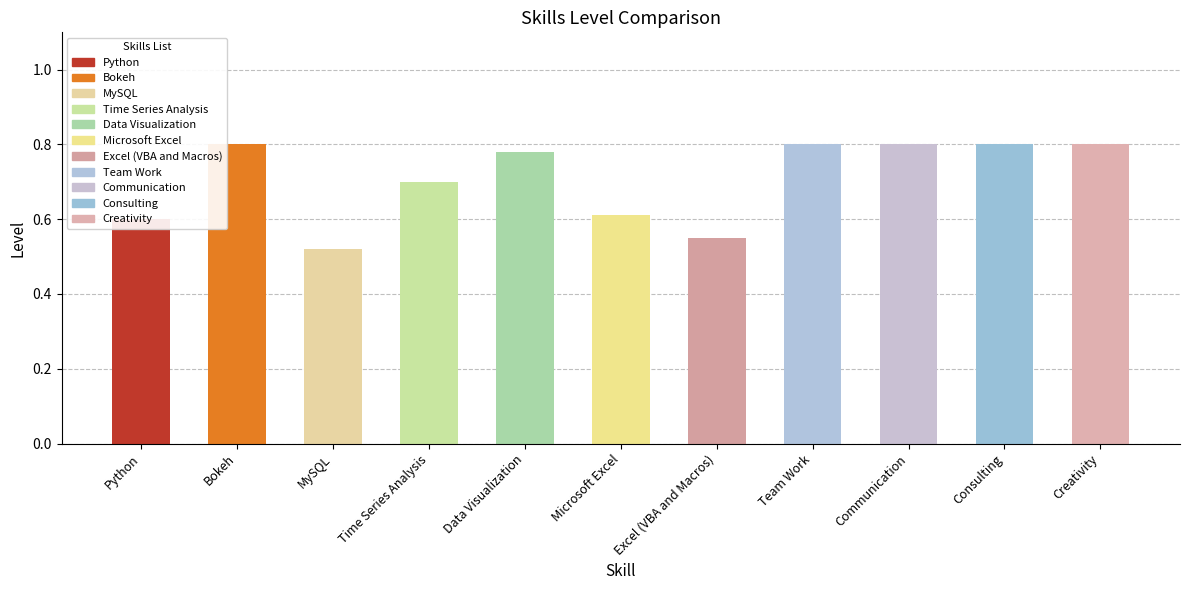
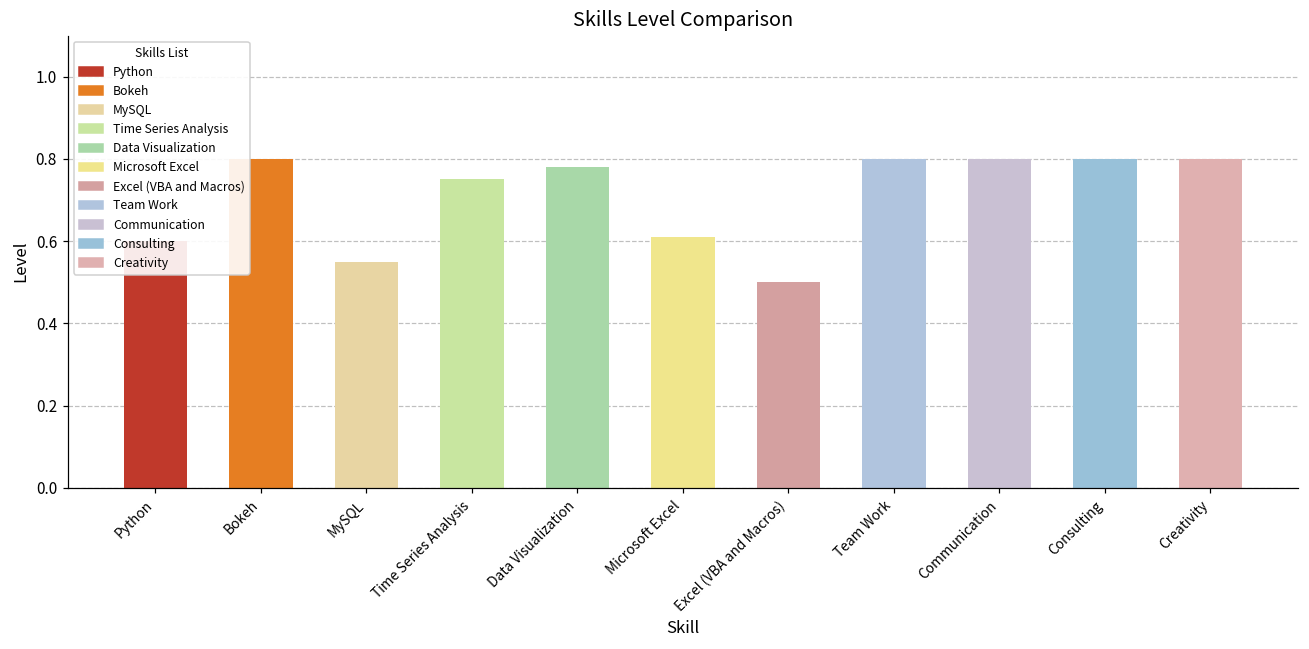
MySQL: 0.52 -> 0.55
Time Series Analysis: 0.70 -> 0.75
Excel (VBA and Macros): 0.55 -> 0.50
